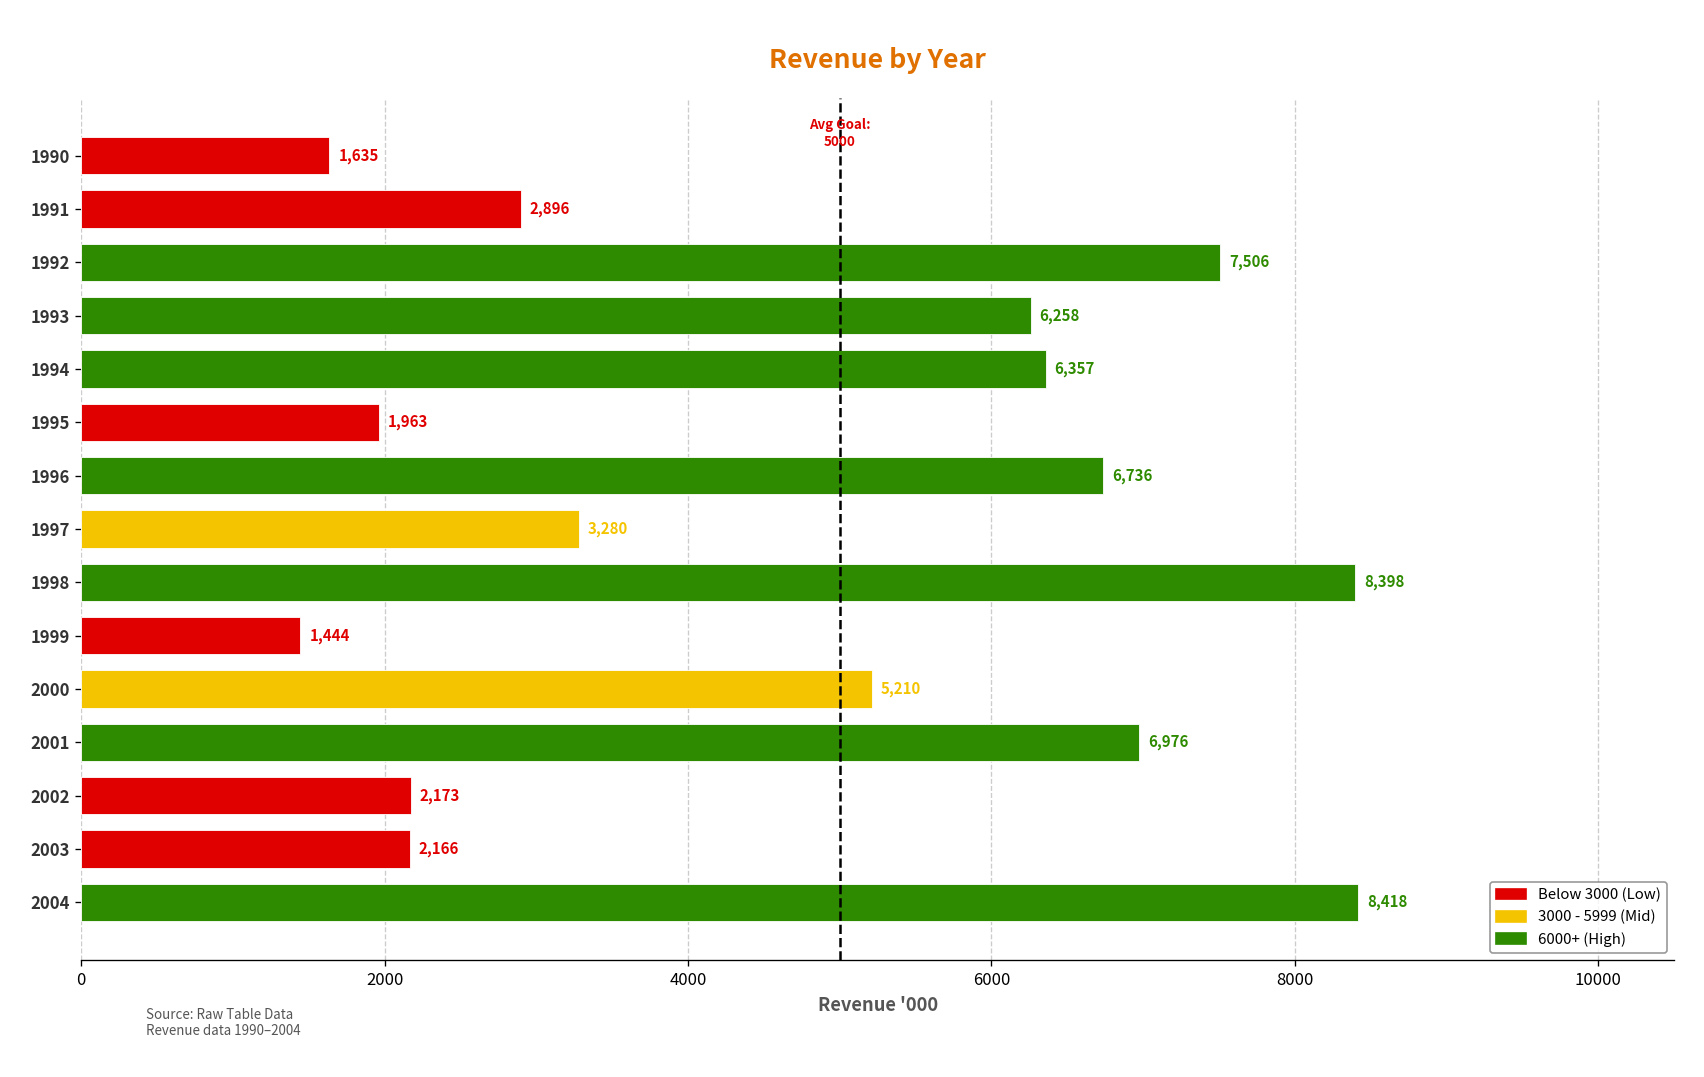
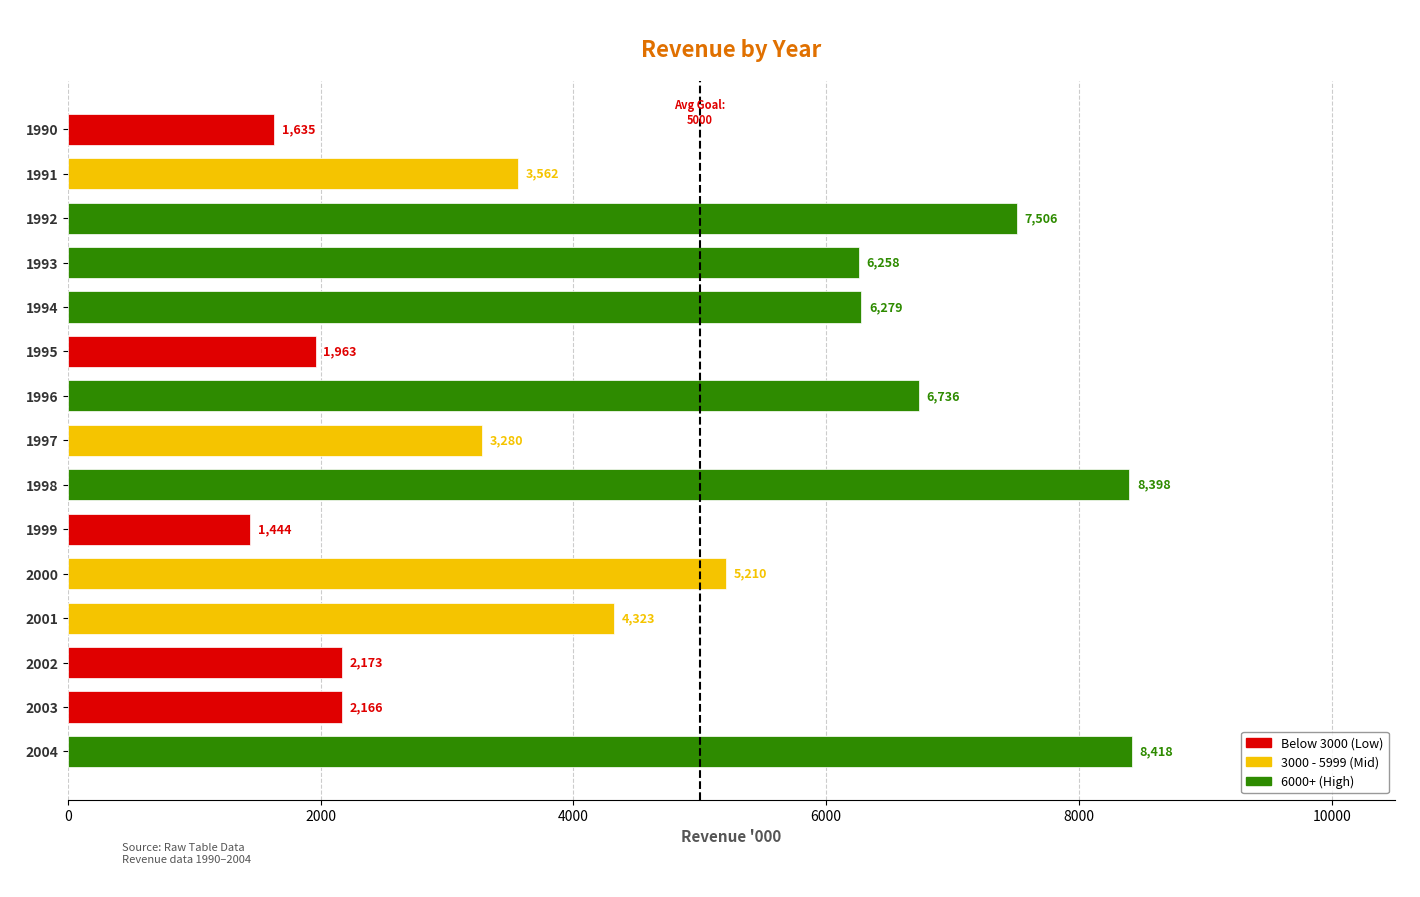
1991: 2,896 -> 3,562
1994: 6,357 -> 6,279
2001: 6,976 -> 4,323
